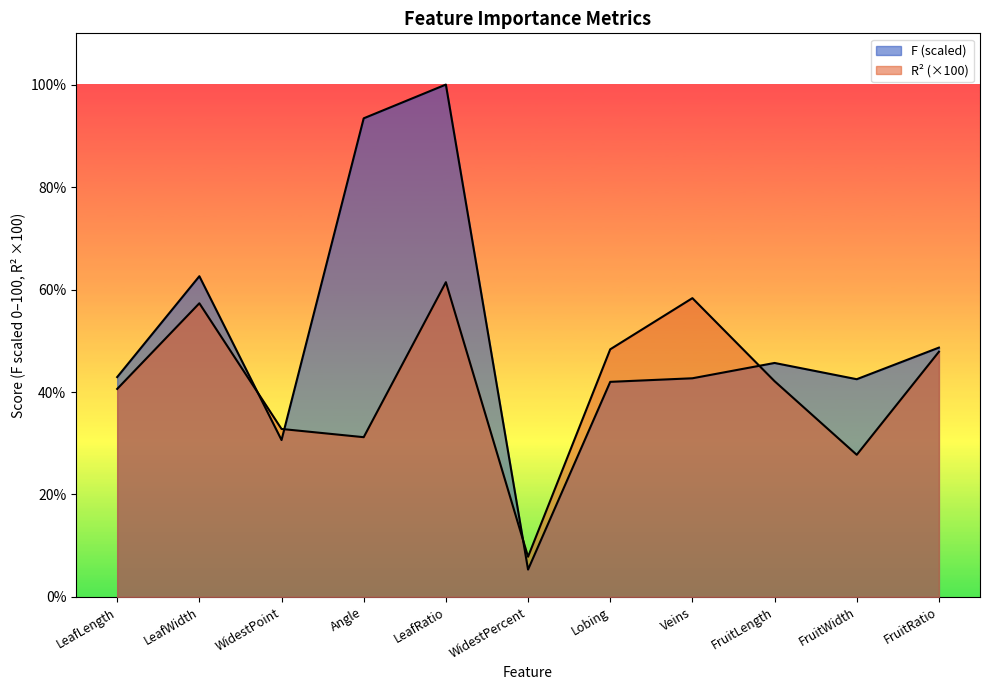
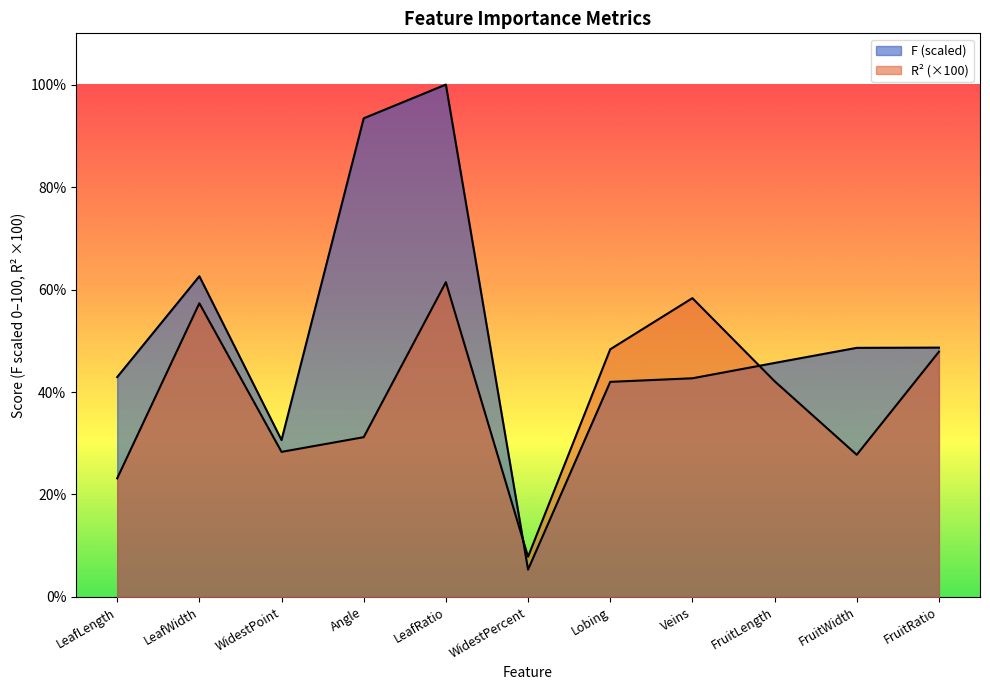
R² (×100), LeafLength: 41% -> 23%
R² (×100), WidestPoint: 33% -> 28%
F (scaled), FruitWidth: 42% -> 49%
